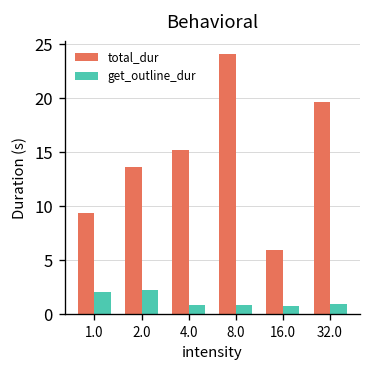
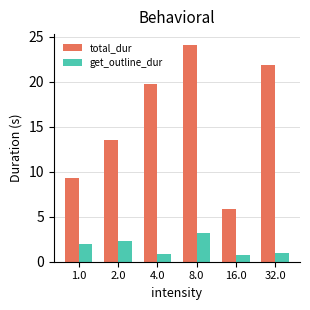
total_dur, 4.0: 15 -> 20
get_outline_dur, 8.0: 1 -> 3
total_dur, 32.0: 20 -> 22
